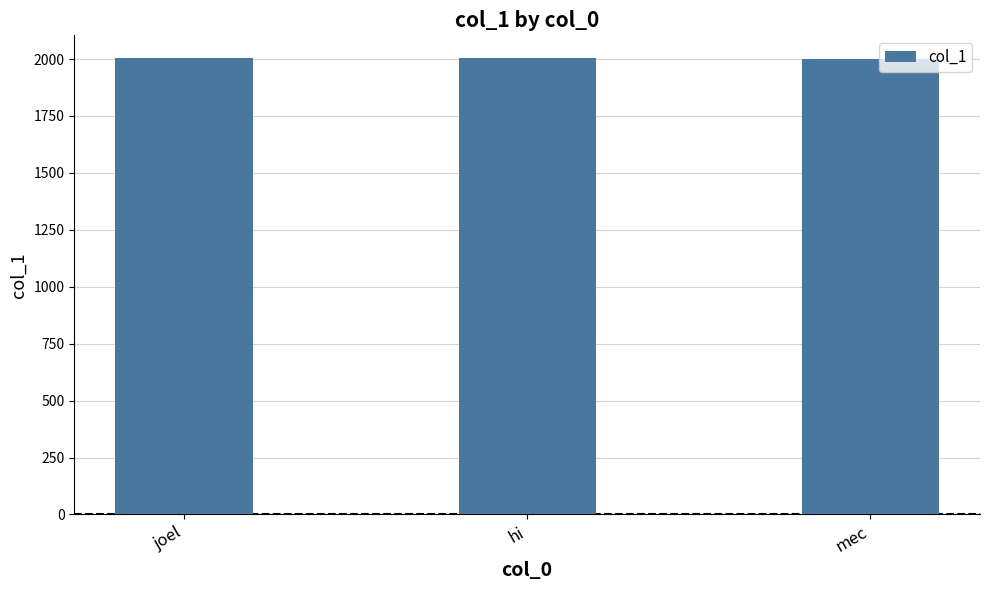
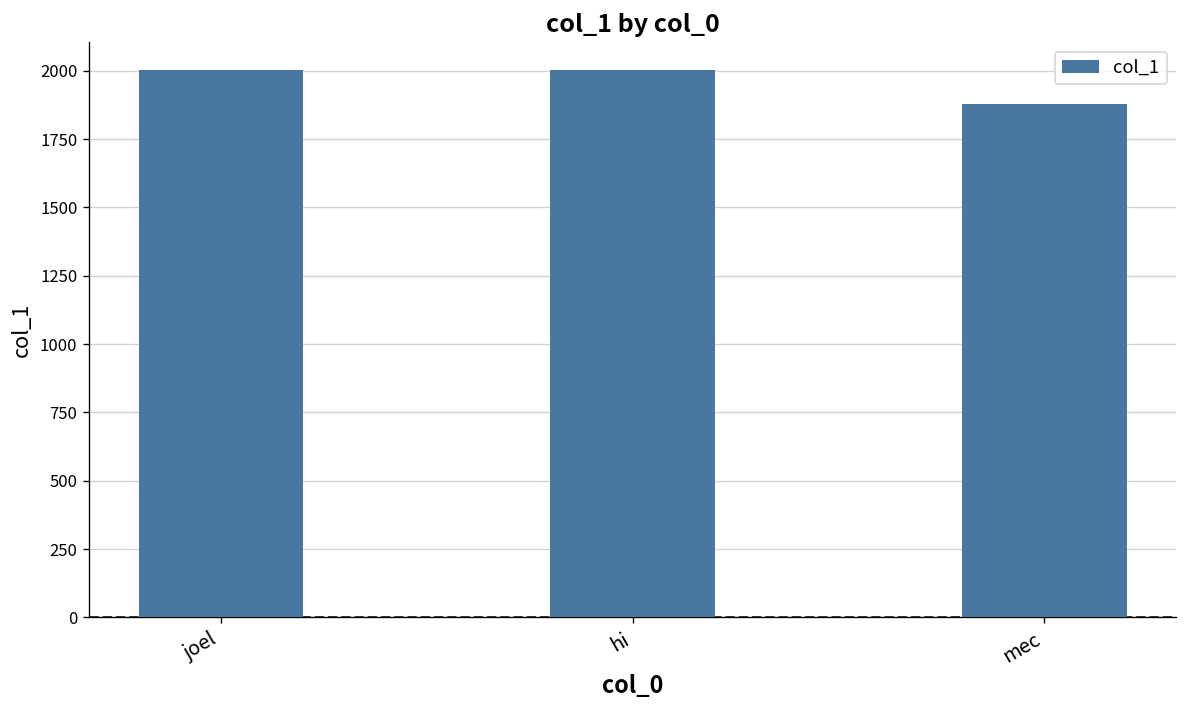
mec: 2000 -> 1880
